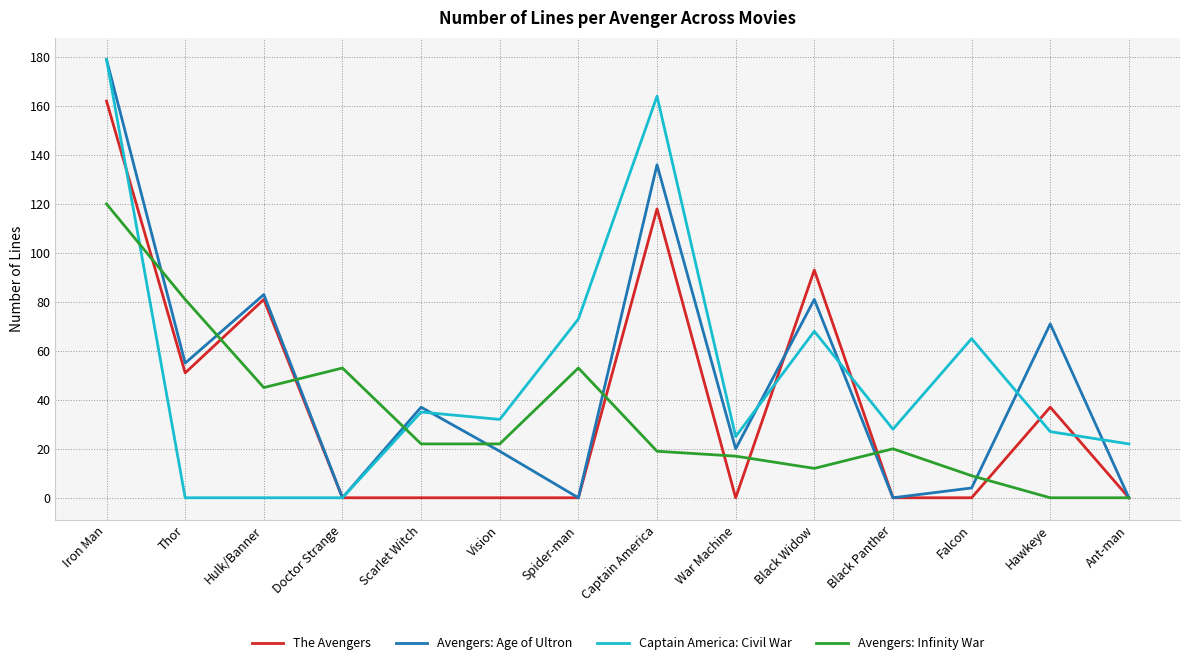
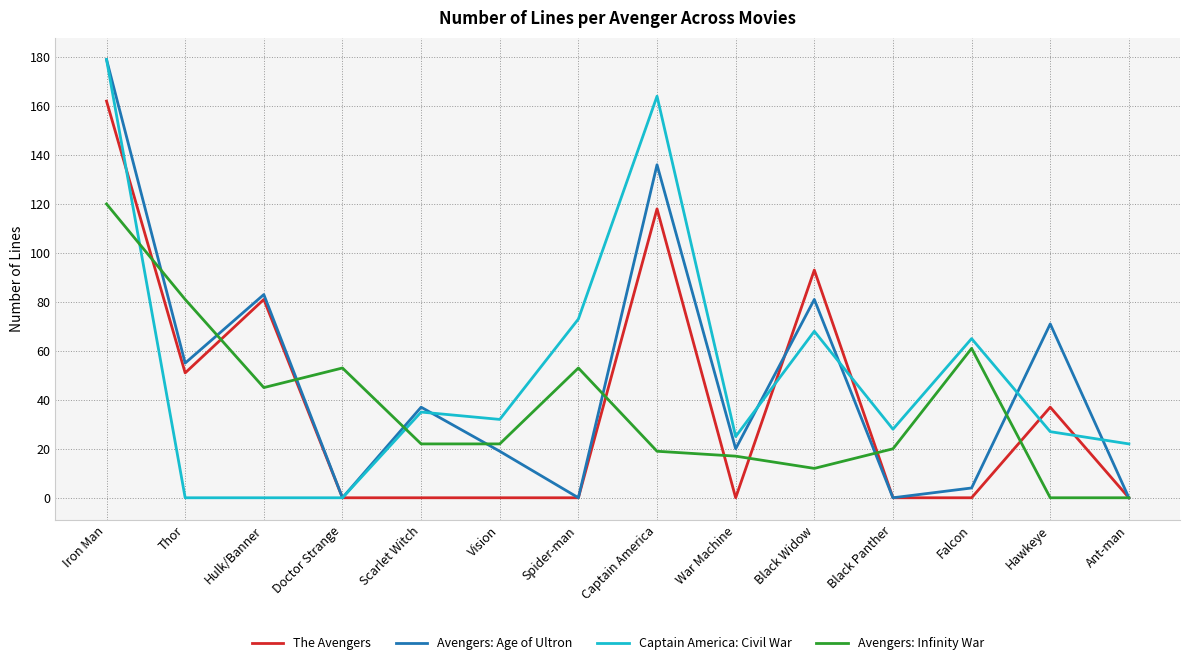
Avengers: Infinity War, Falcon: 9 -> 61
